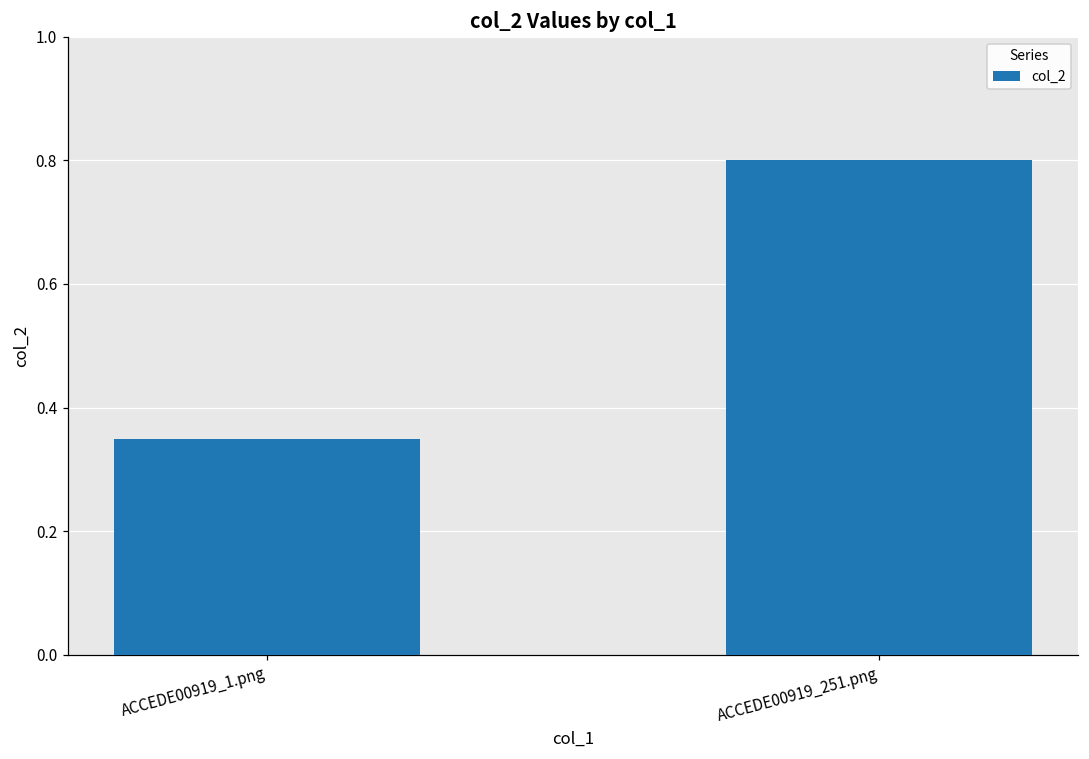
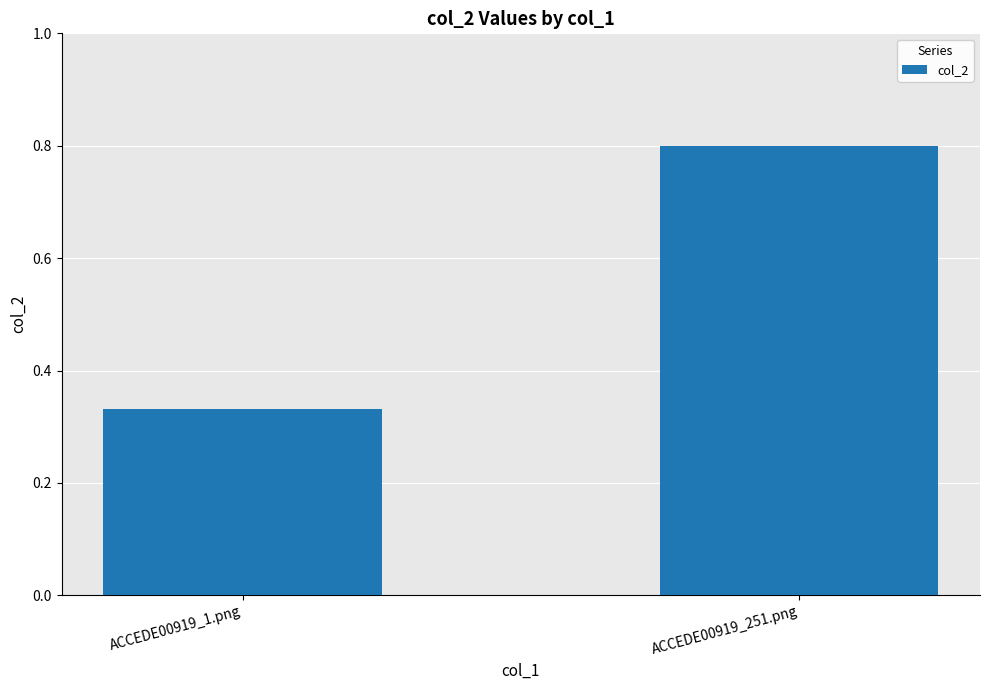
ACCEDE00919_1.png: 0.35 -> 0.33
